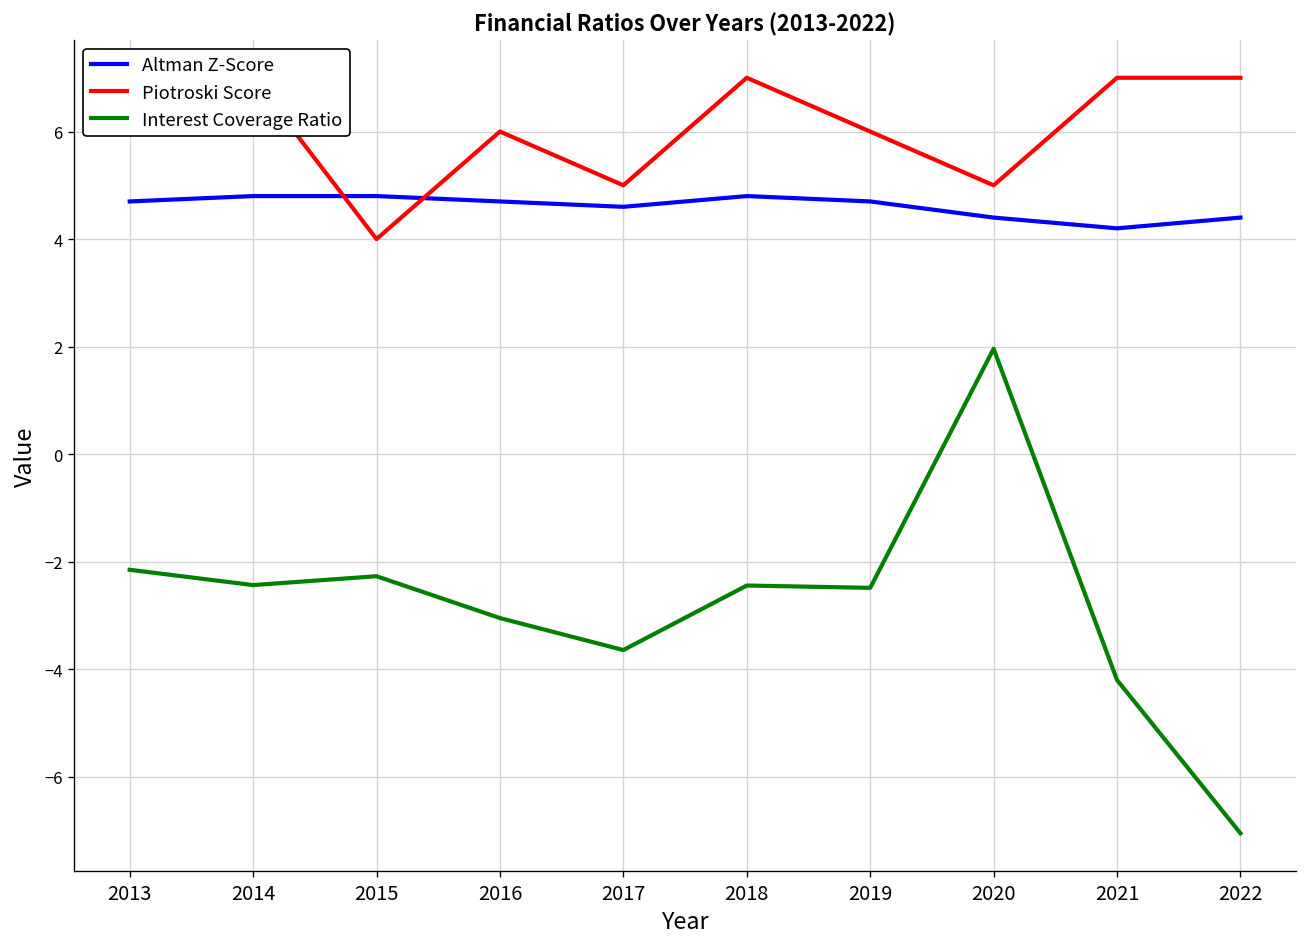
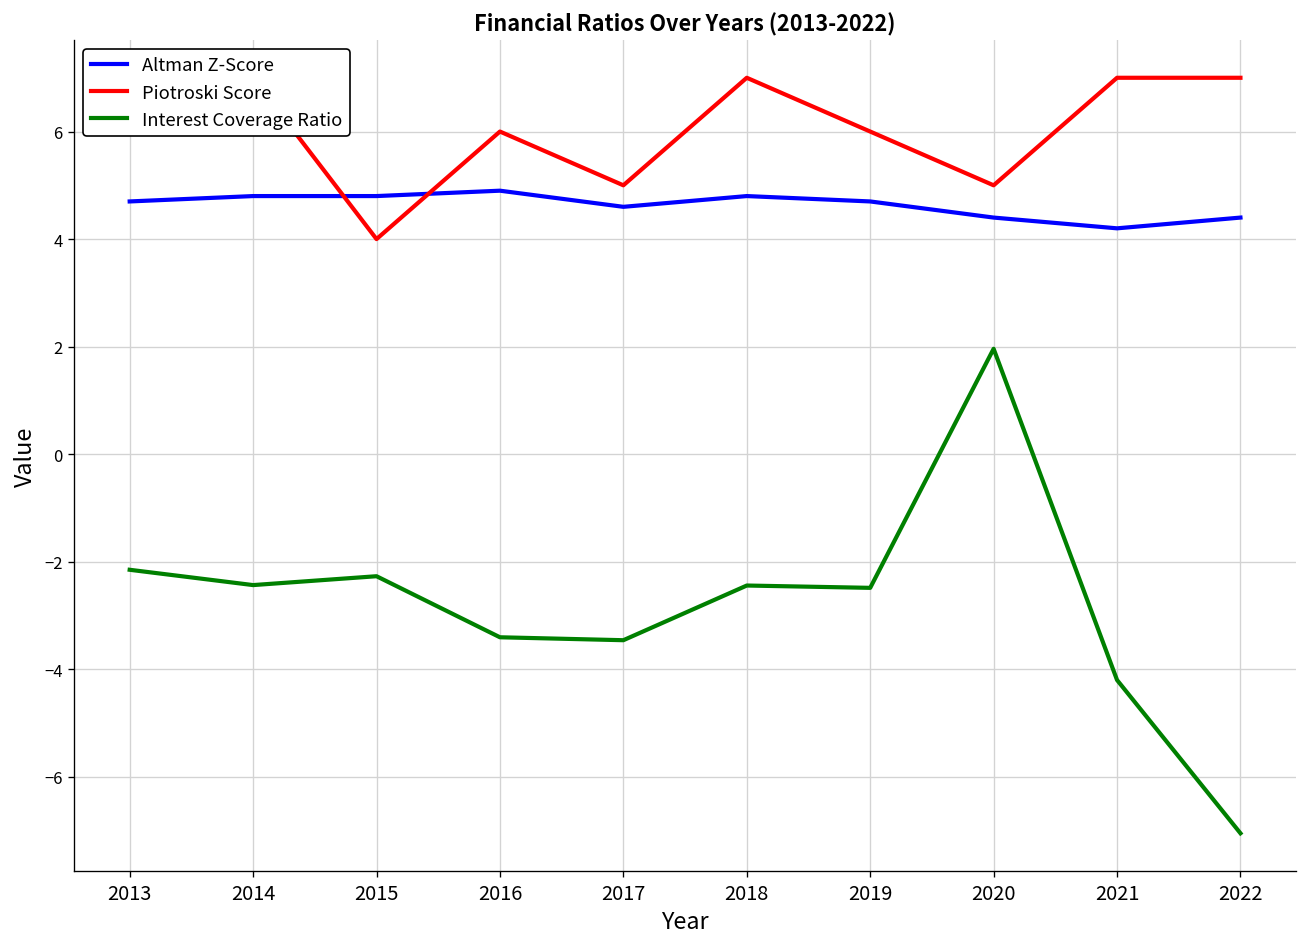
Altman Z-Score, 2016: 4.7 -> 4.9
Interest Coverage Ratio, 2016: -3.0 -> -3.4
Interest Coverage Ratio, 2017: -3.6 -> -3.5
